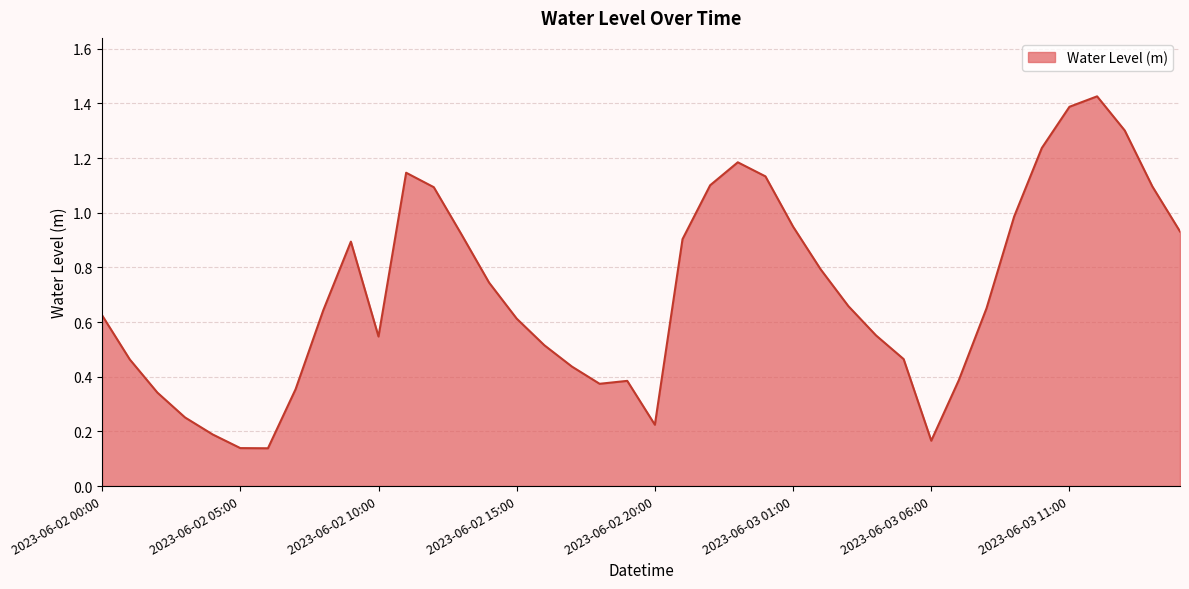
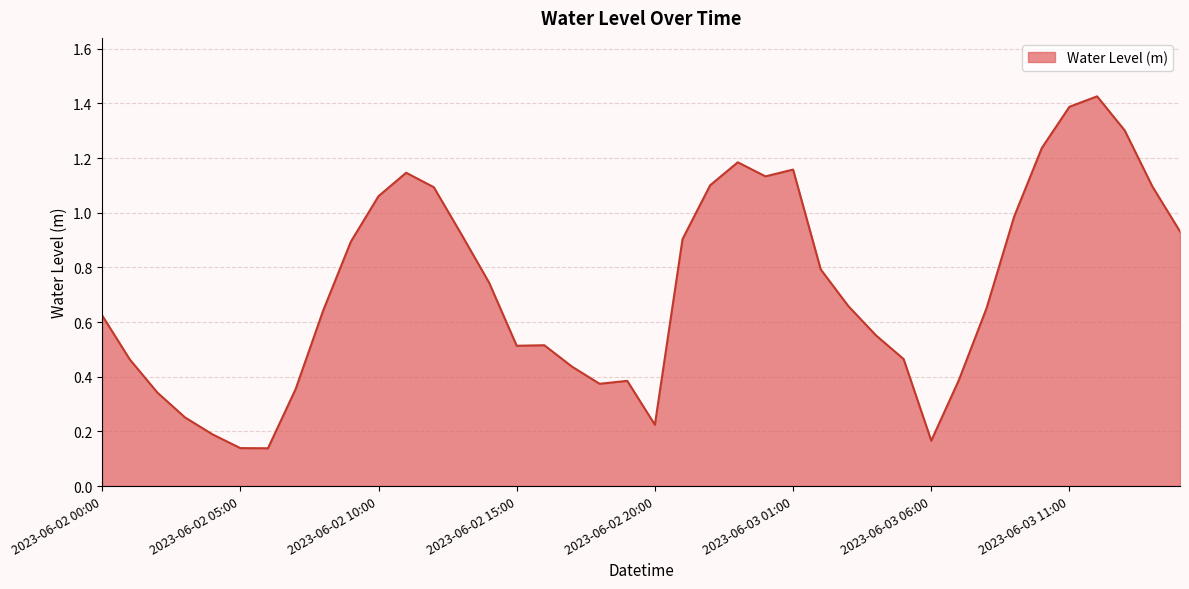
2023-06-02 10:00: 0.55 -> 1.06
2023-06-02 15:00: 0.61 -> 0.51
2023-06-03 01:00: 0.95 -> 1.16
